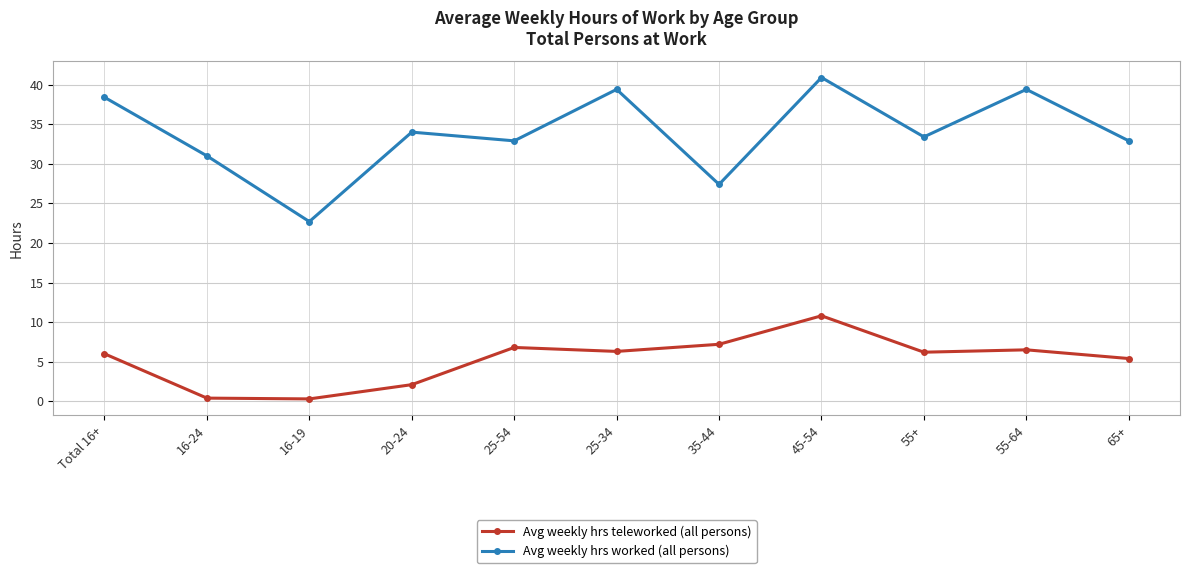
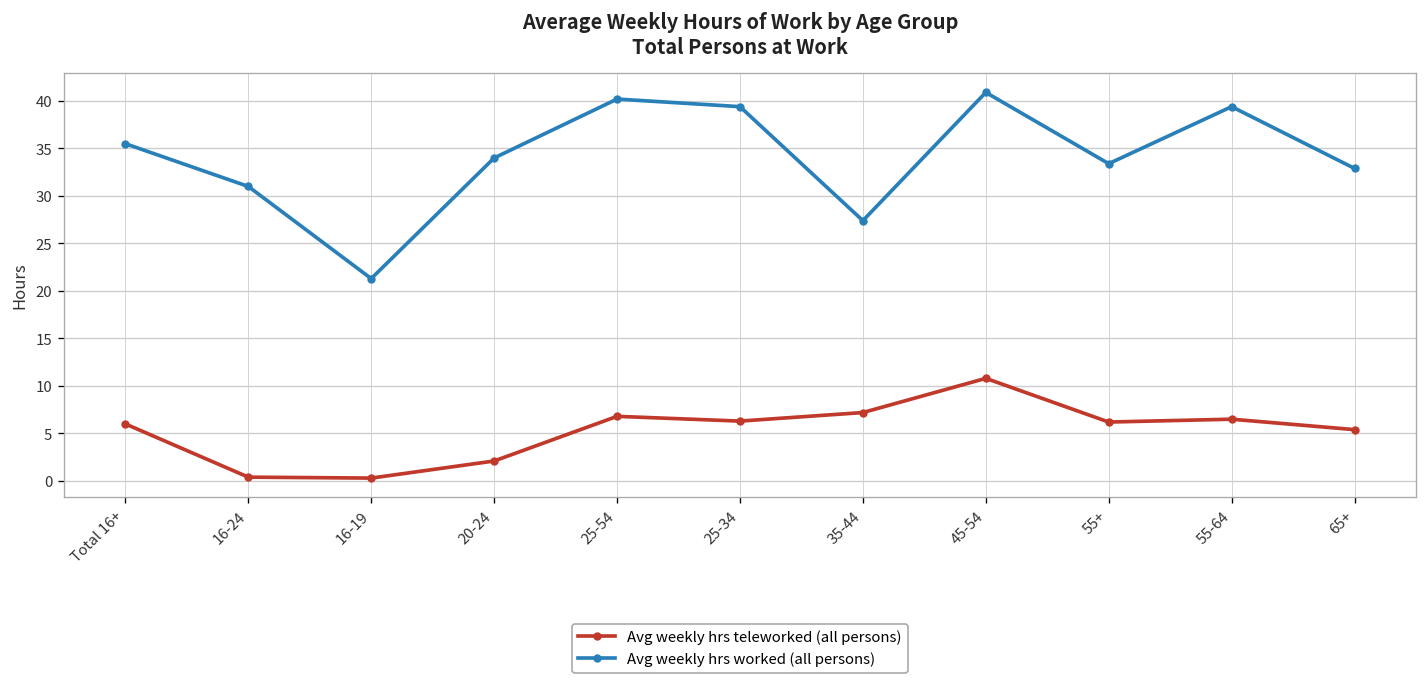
Avg weekly hrs worked (all persons), Total 16+: 38 -> 36
Avg weekly hrs worked (all persons), 16-19: 23 -> 21
Avg weekly hrs worked (all persons), 25-54: 33 -> 40
